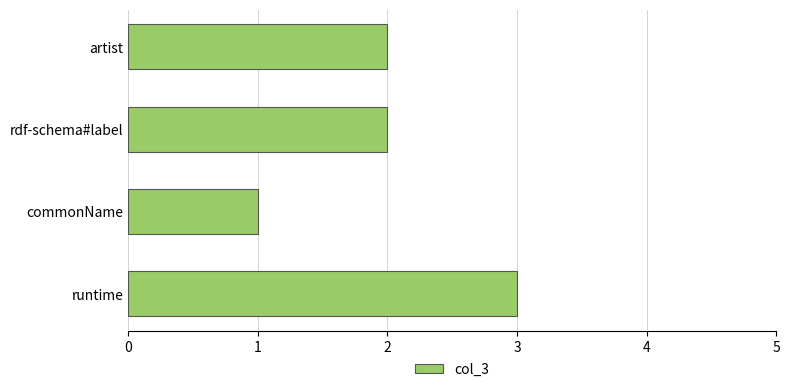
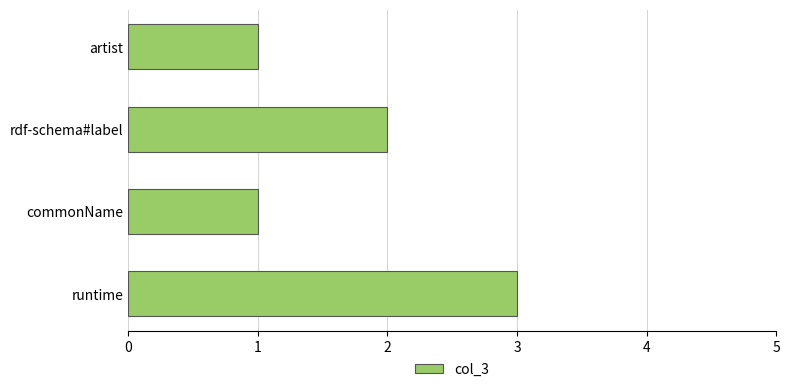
artist: 2 -> 1
